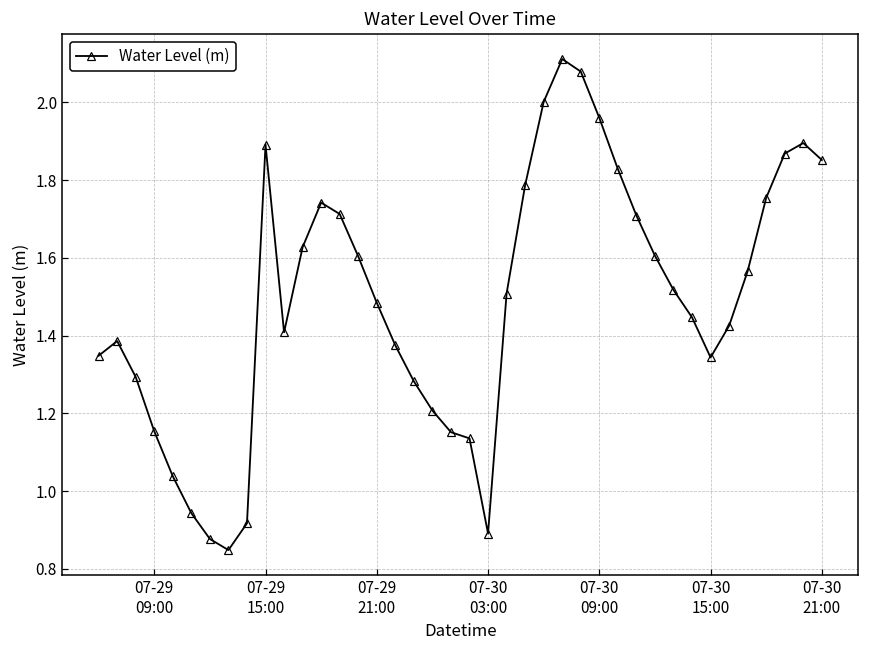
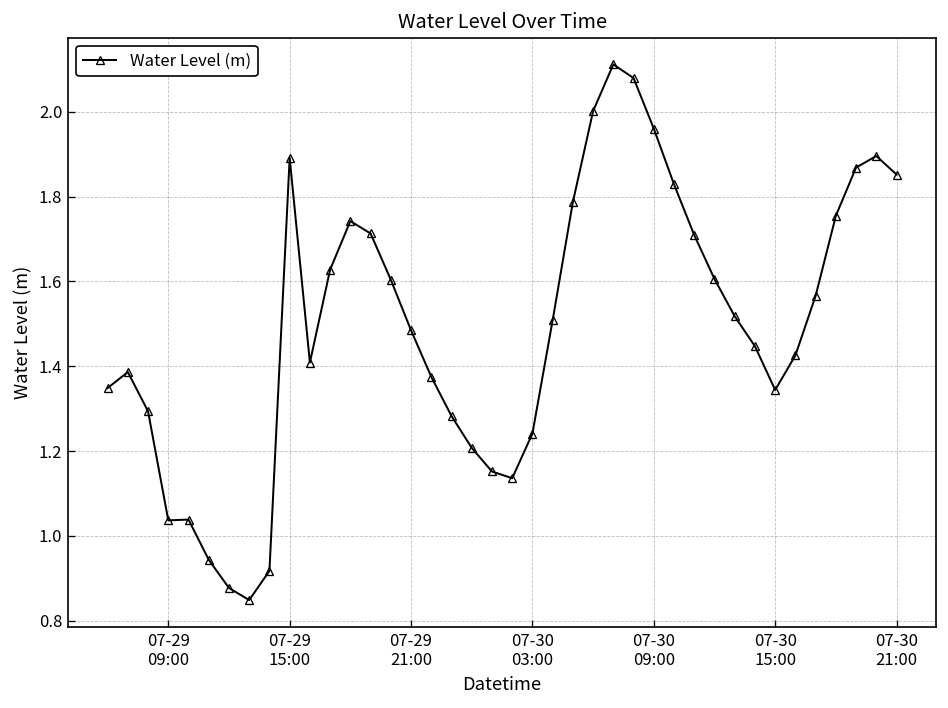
07-29 09:00: 1.15 -> 1.04
07-30 03:00: 0.89 -> 1.24
